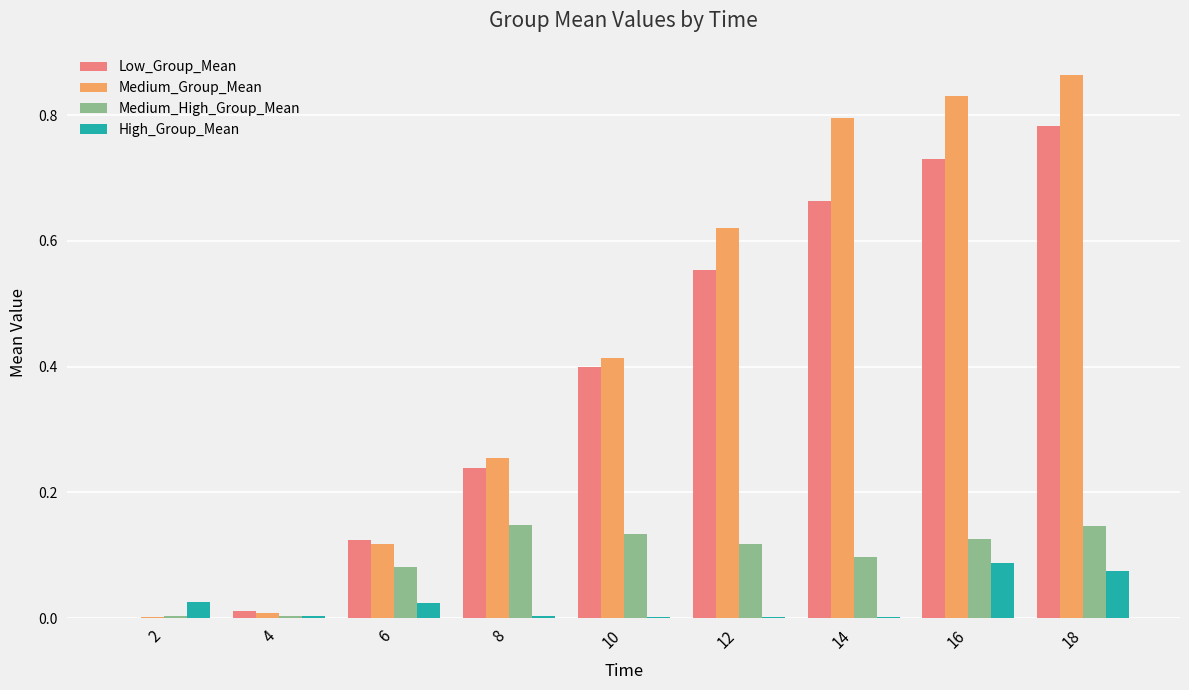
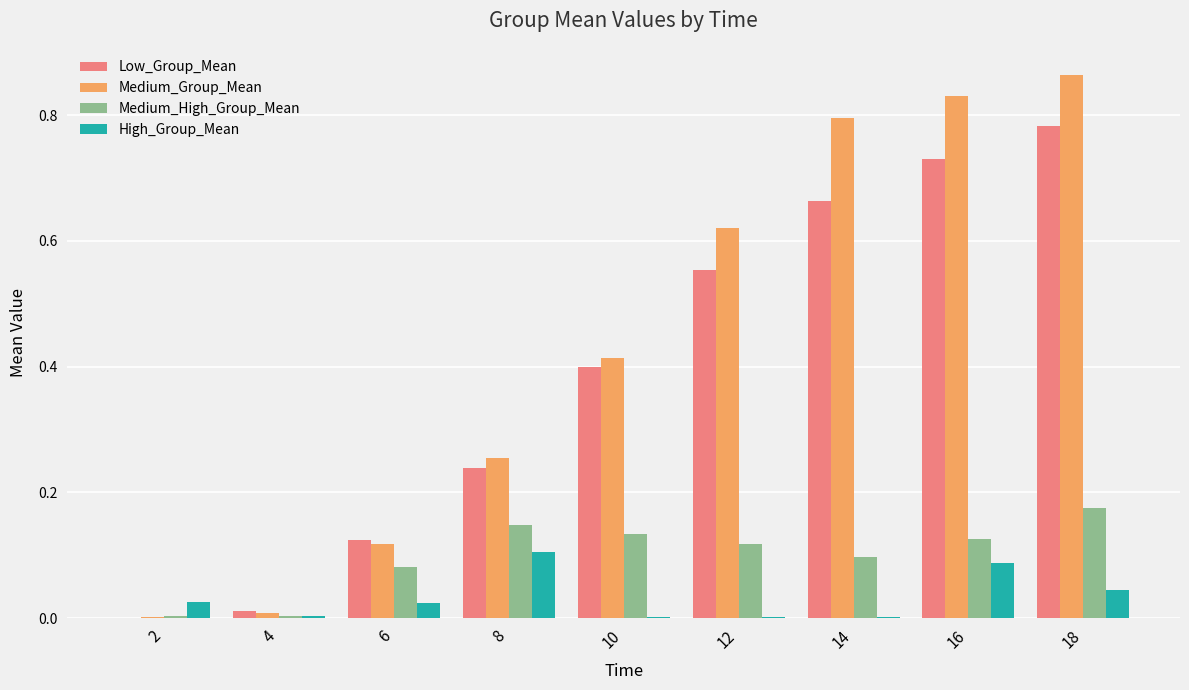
High_Group_Mean, 8: 0.00 -> 0.10
Medium_High_Group_Mean, 18: 0.15 -> 0.18
High_Group_Mean, 18: 0.08 -> 0.04
